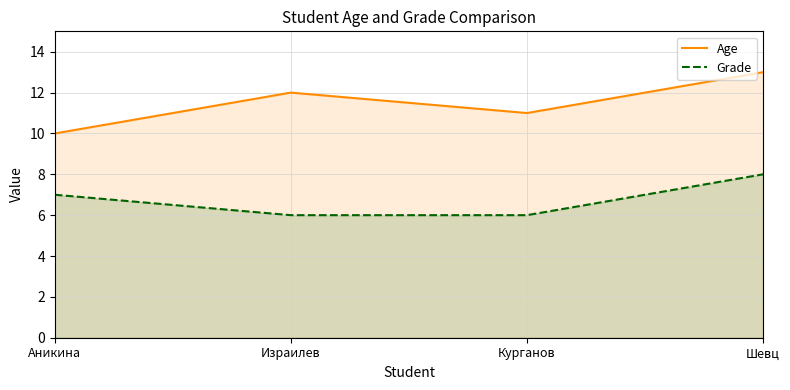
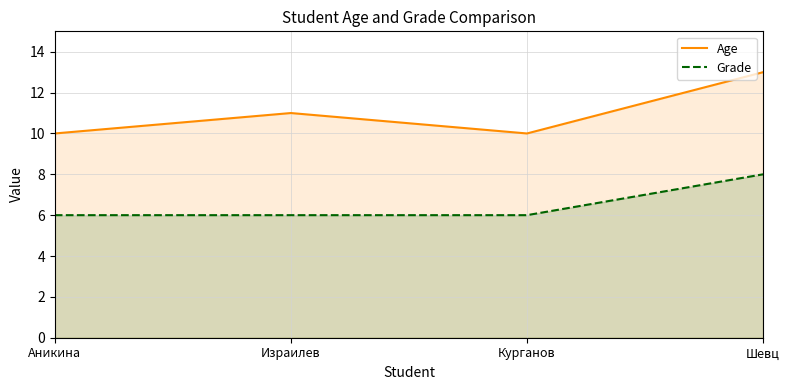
Grade, Аникина: 7 -> 6
Age, Израилев: 12 -> 11
Age, Курганов: 11 -> 10
